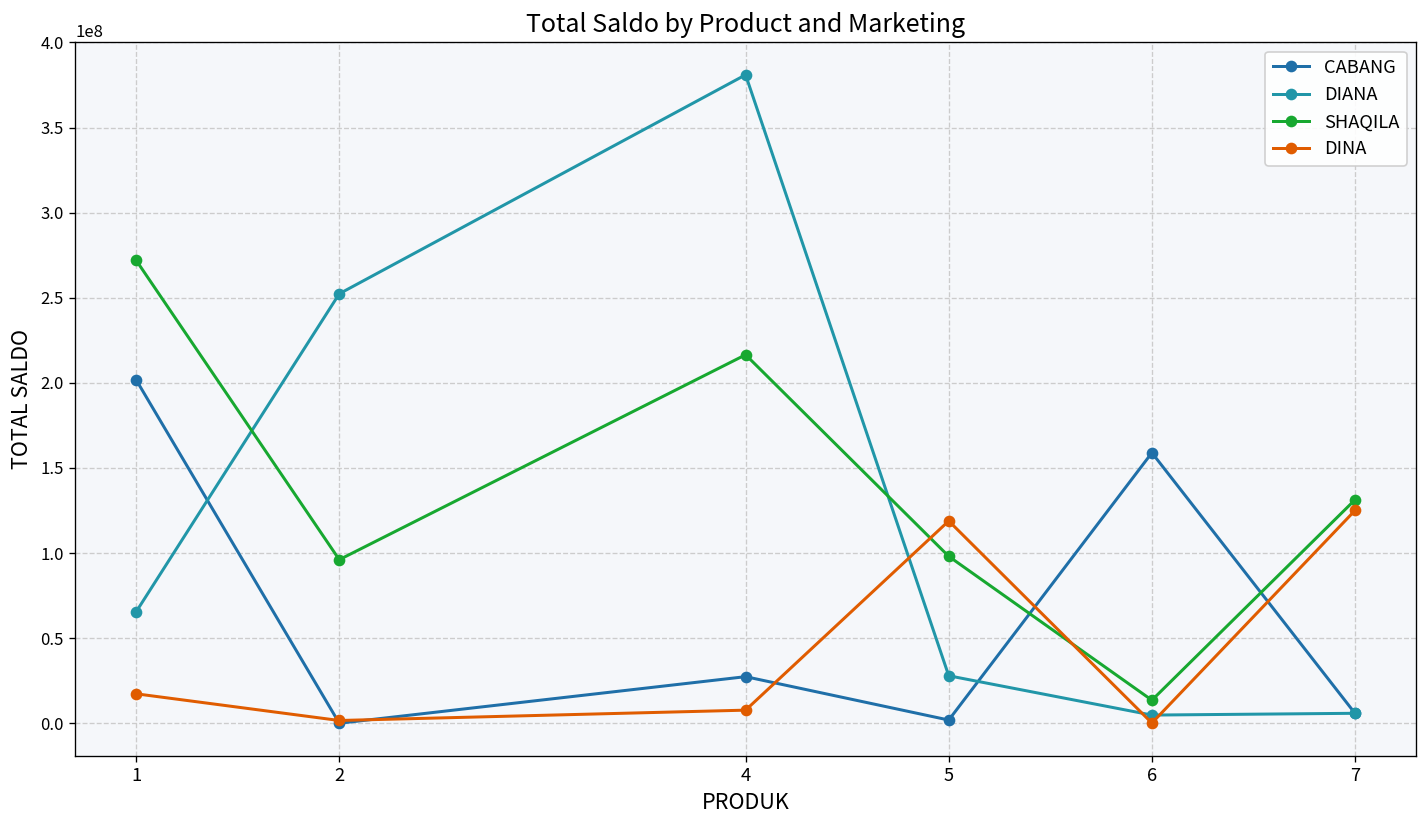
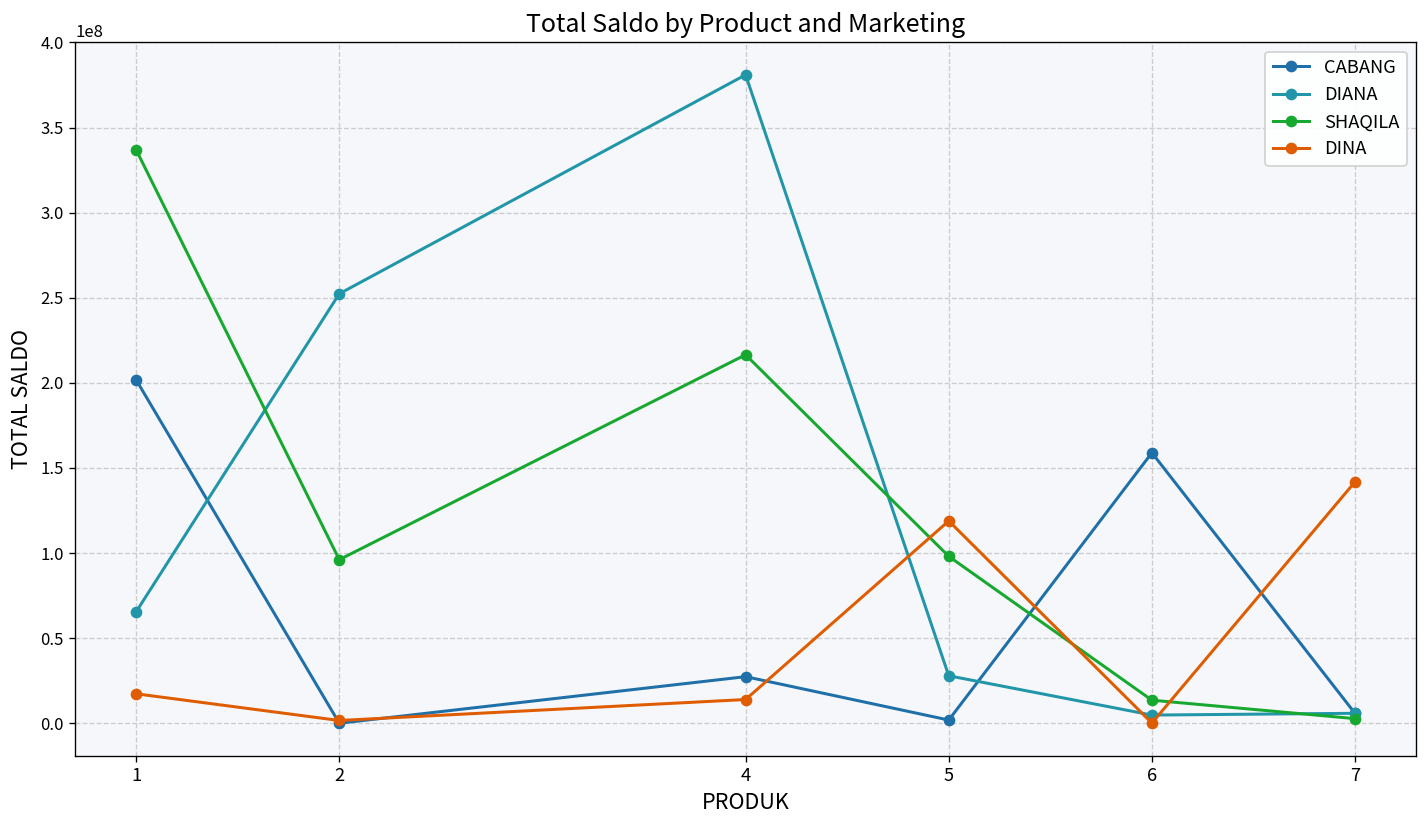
SHAQILA, 1: 272000000 -> 337000000
DINA, 4: 8000000 -> 14000000
SHAQILA, 7: 131000000 -> 3000000
DINA, 7: 125000000 -> 142000000
